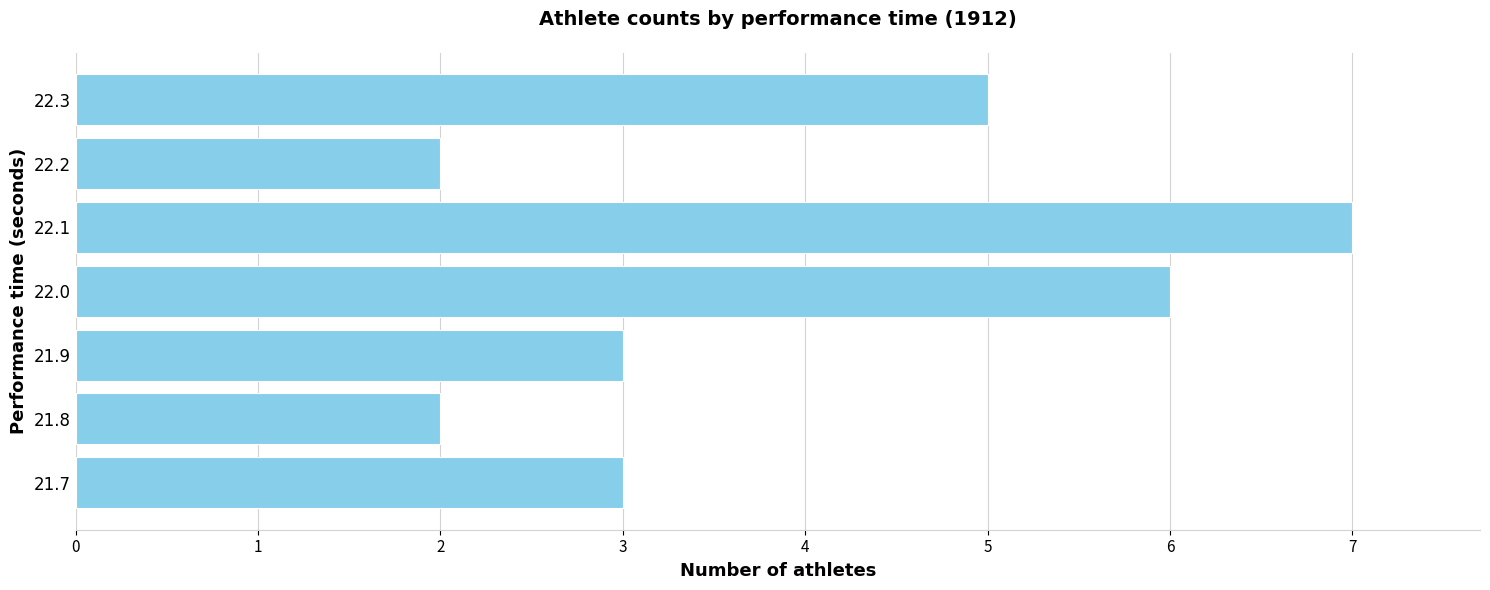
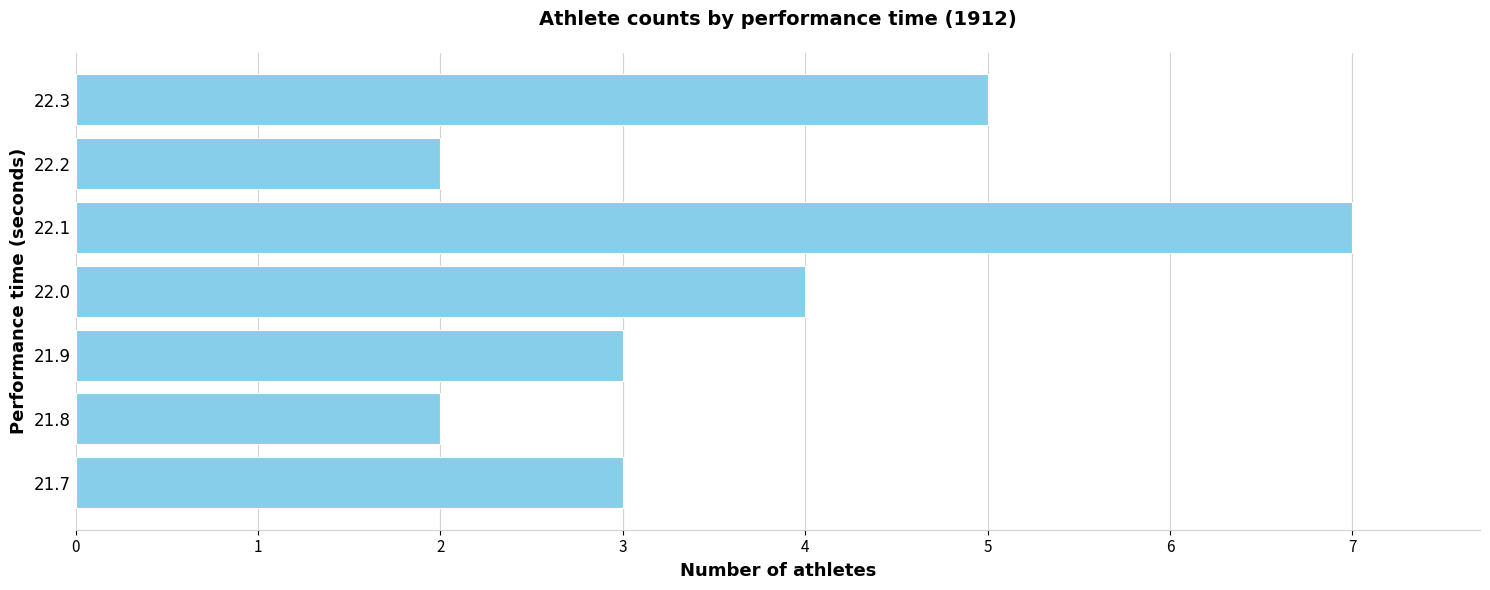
22.0: 6 -> 4
